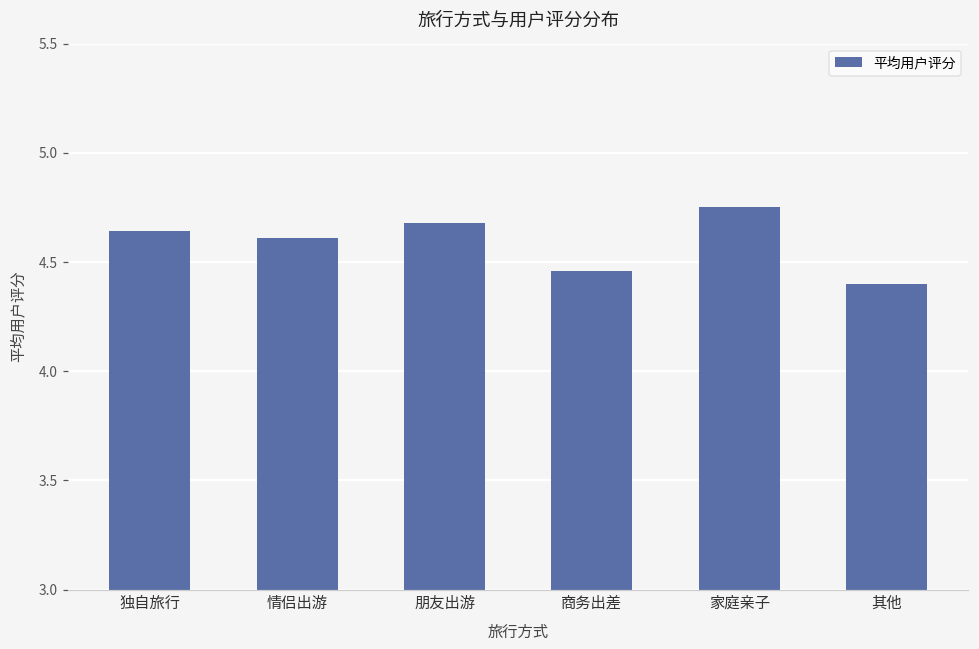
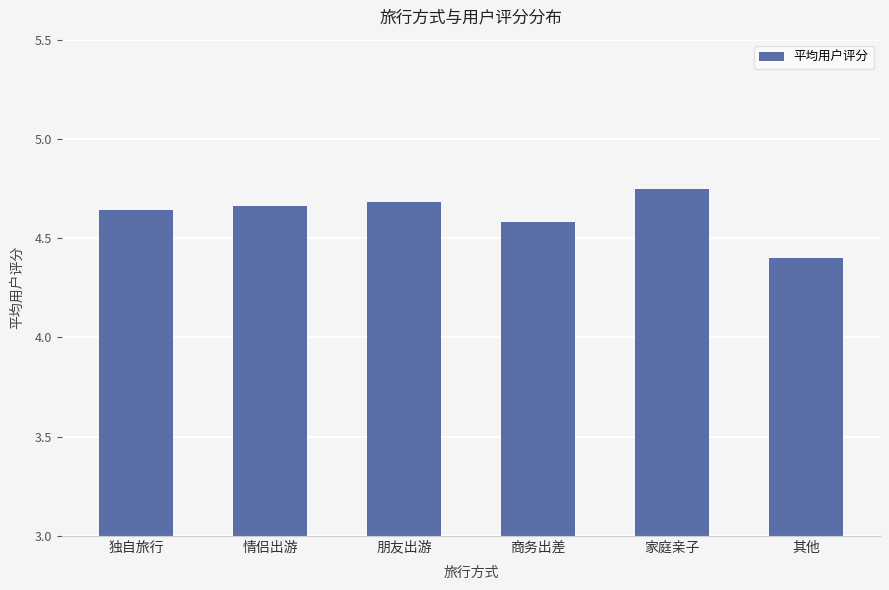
情侣出游: 4.61 -> 4.66
商务出差: 4.46 -> 4.58
